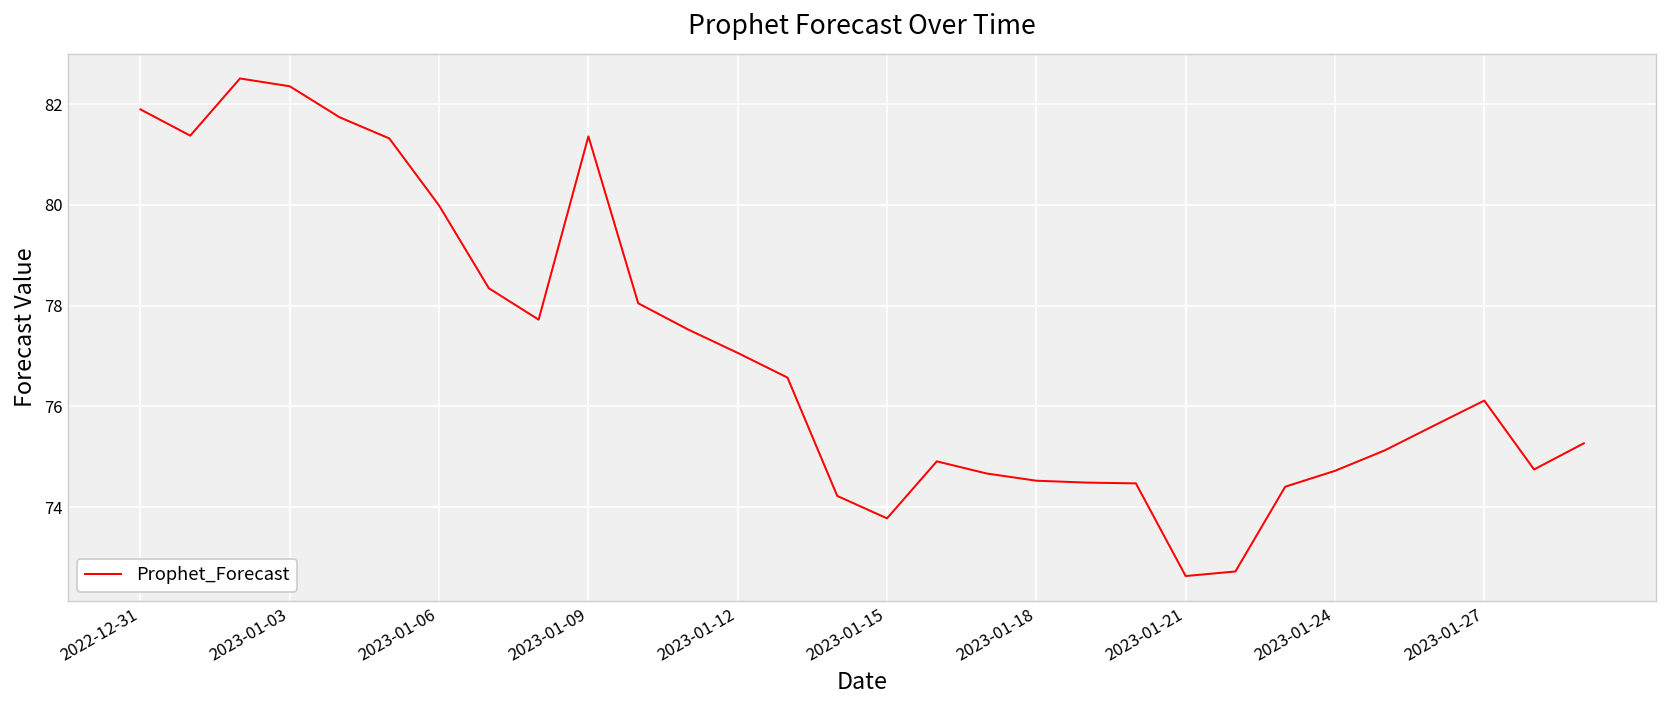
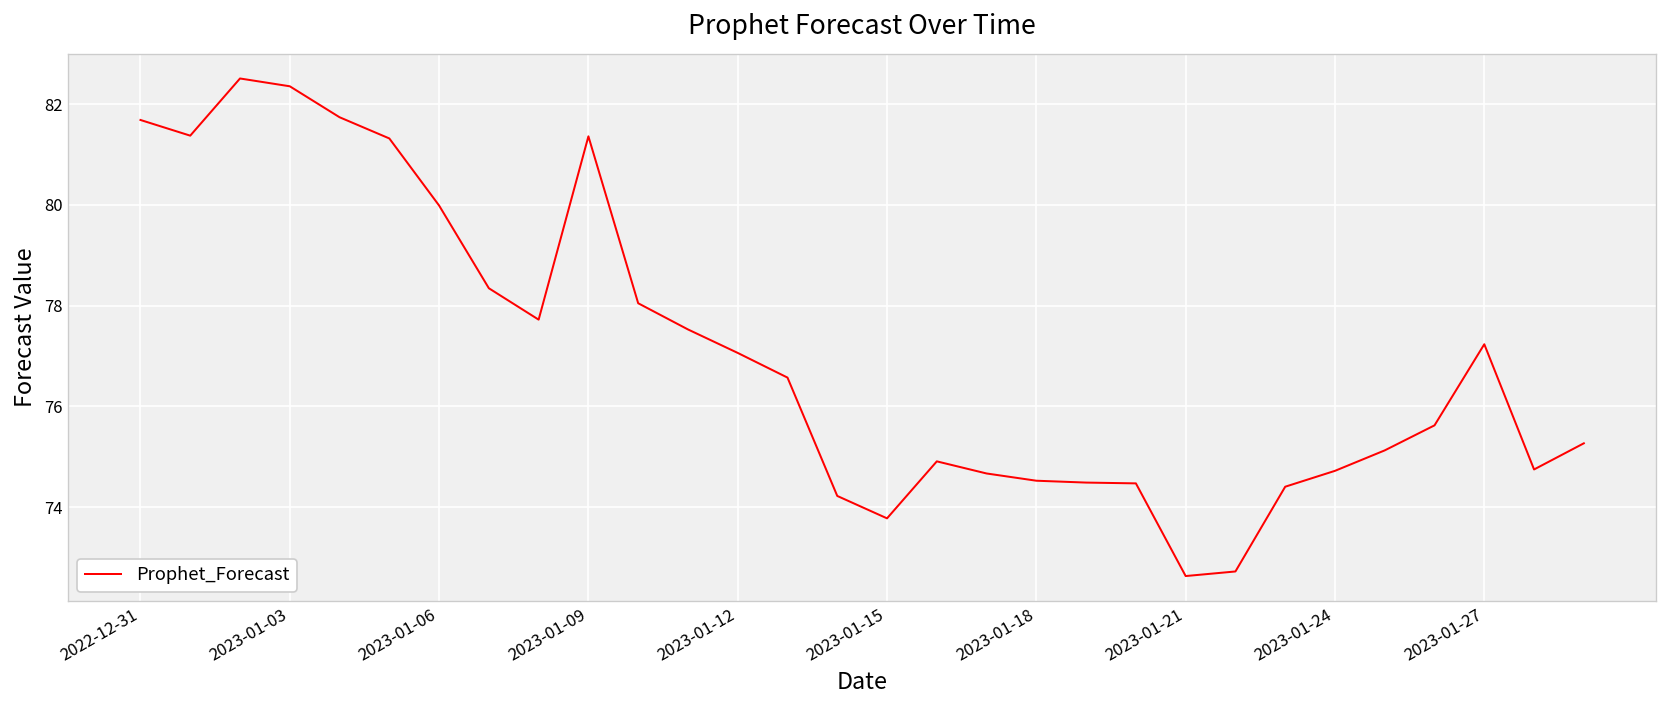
2022-12-31: 81.9 -> 81.7
2023-01-27: 76.1 -> 77.2
